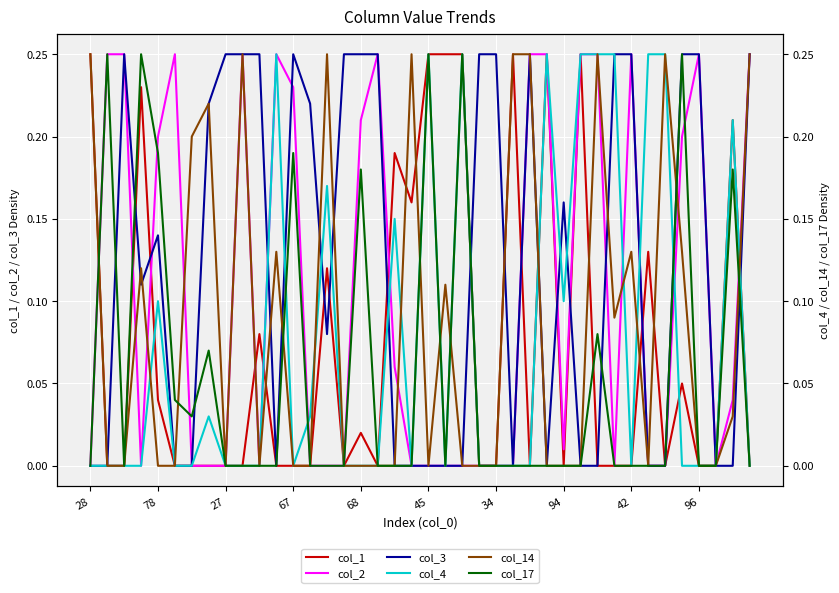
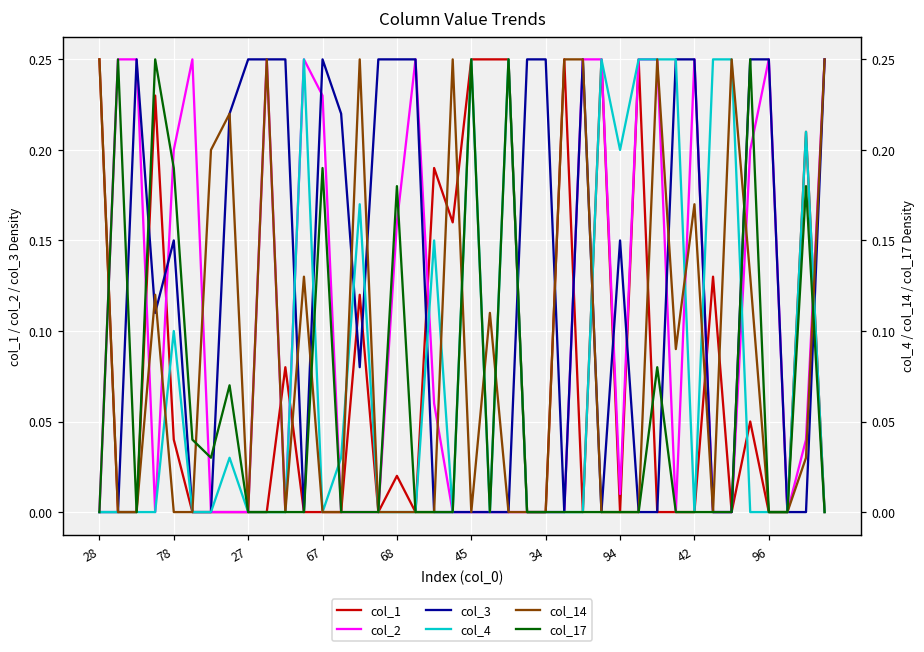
col_3, 78: 0.14 -> 0.15
col_2, 68: 0.21 -> 0.16
col_3, 94: 0.16 -> 0.15
col_4, 94: 0.1 -> 0.2
col_14, 42: 0.13 -> 0.17
